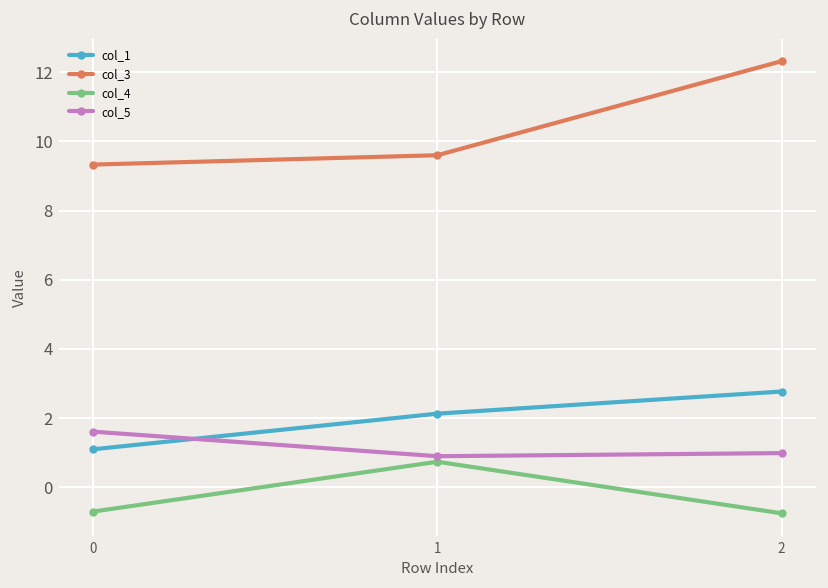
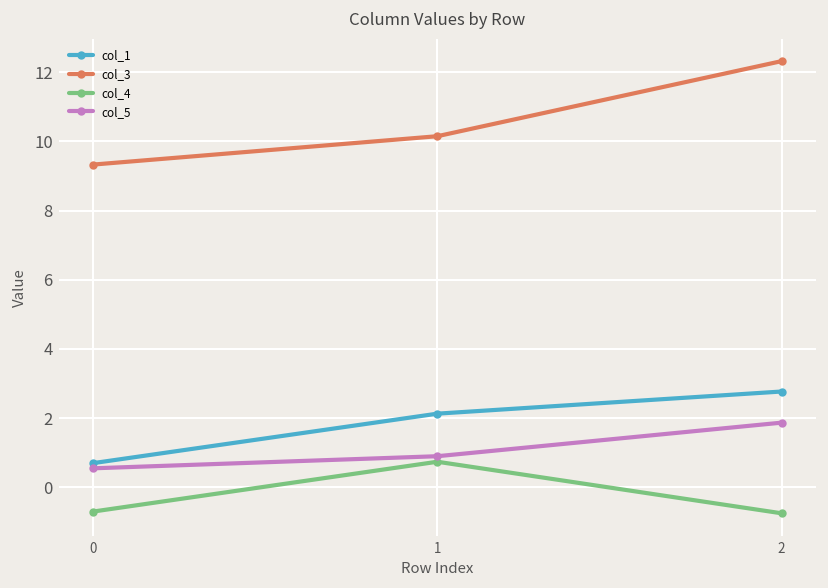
col_1, 0: 1.1 -> 0.7
col_5, 0: 1.6 -> 0.6
col_3, 1: 9.6 -> 10.2
col_5, 2: 1.0 -> 1.9
